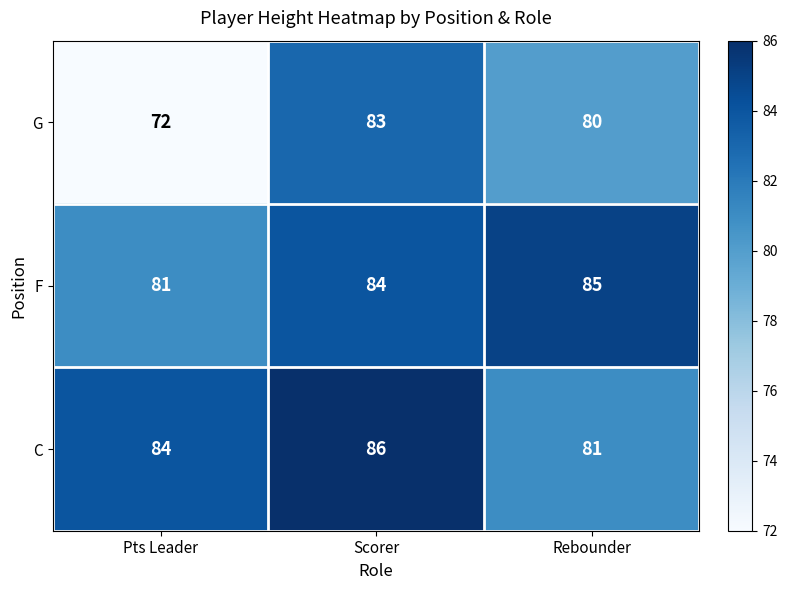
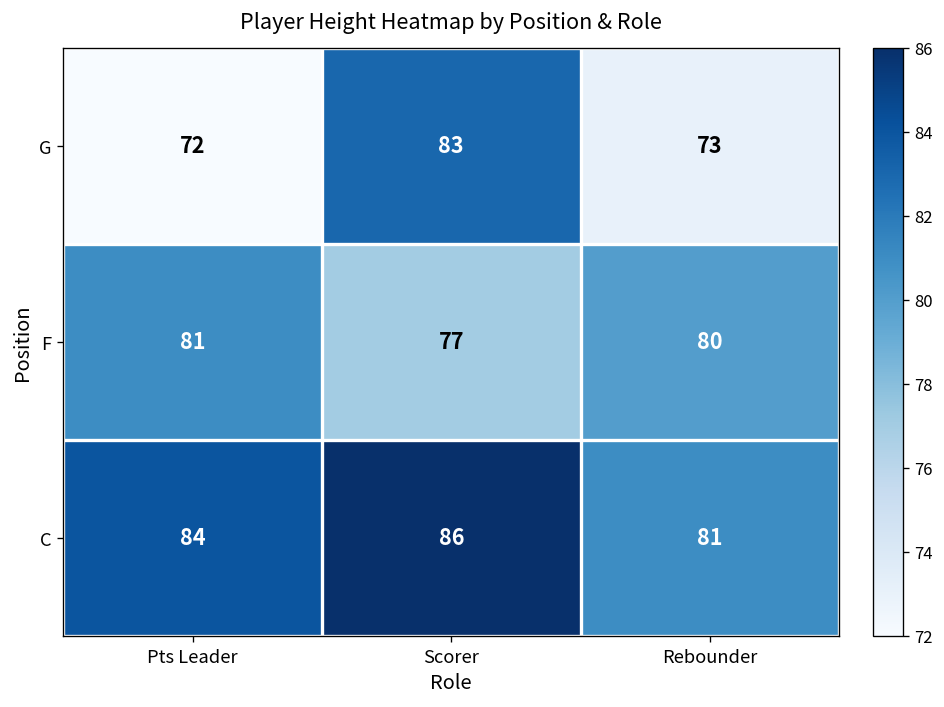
G, Rebounder: 80 -> 73
F, Scorer: 84 -> 77
F, Rebounder: 85 -> 80
